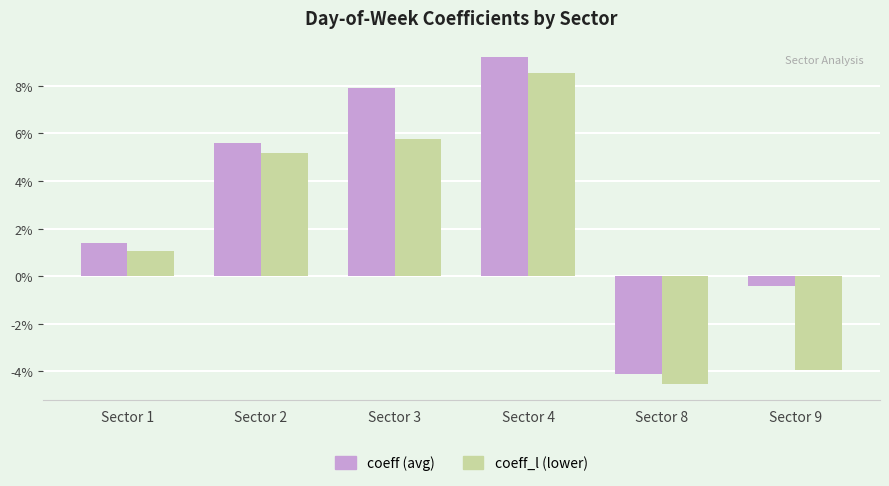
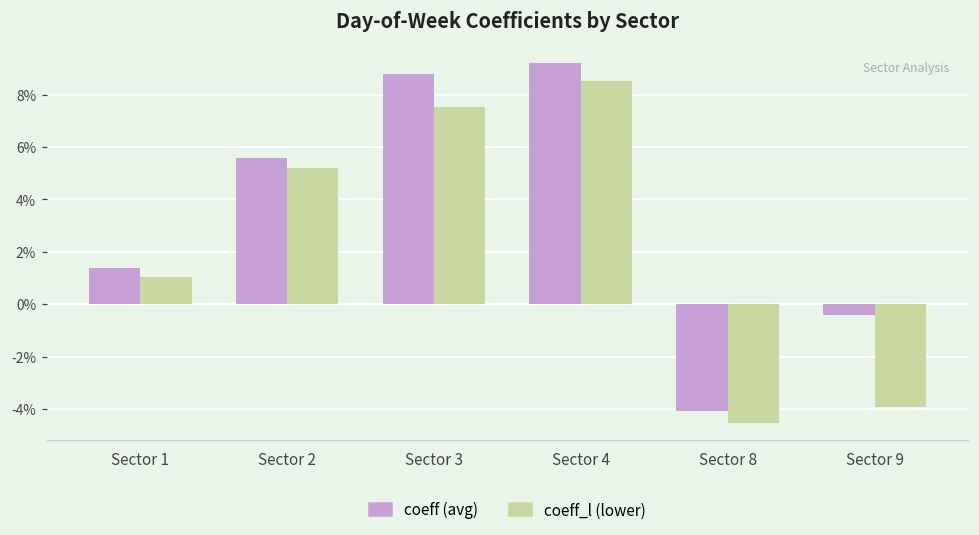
coeff (avg), Sector 3: 7.9% -> 8.8%
coeff_l (lower), Sector 3: 5.8% -> 7.5%
